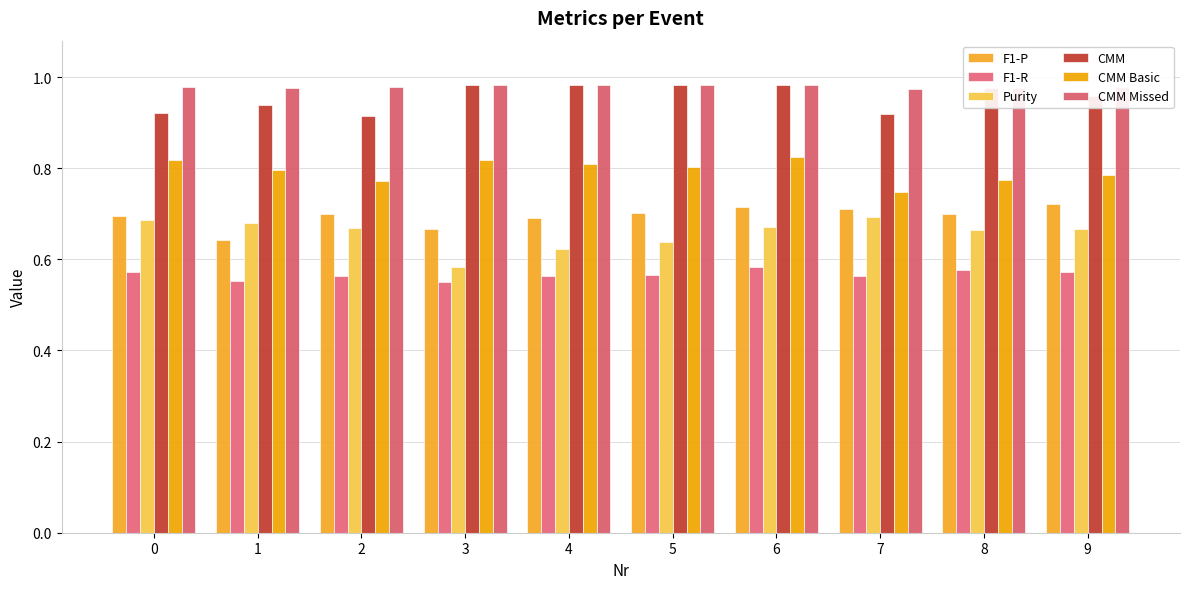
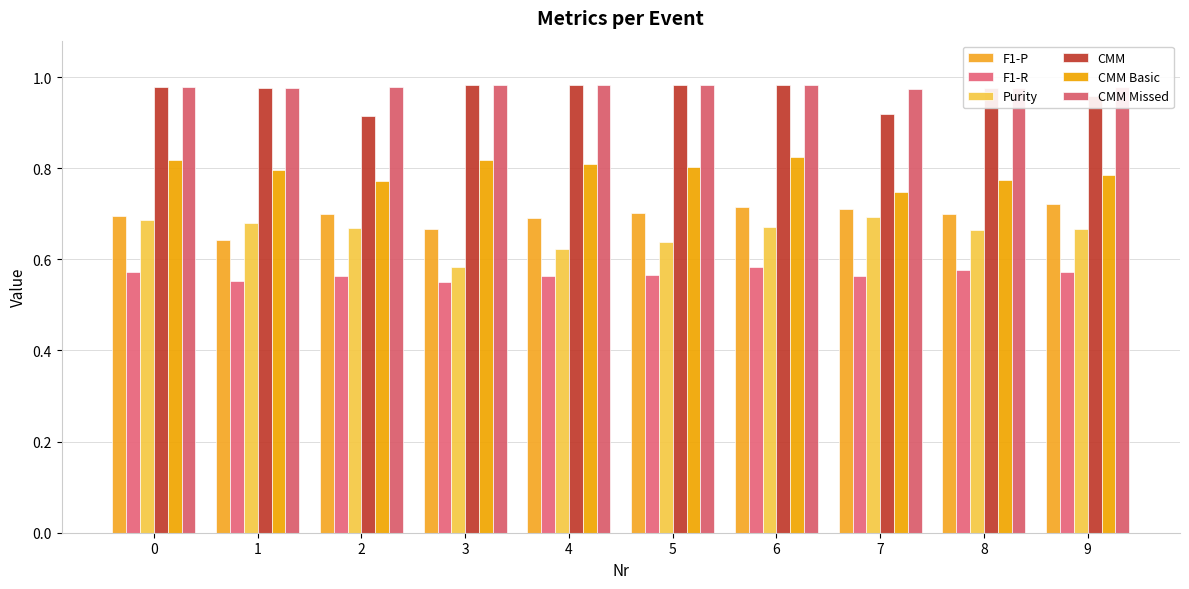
CMM, 0: 0.92 -> 0.98
CMM, 1: 0.94 -> 0.98
